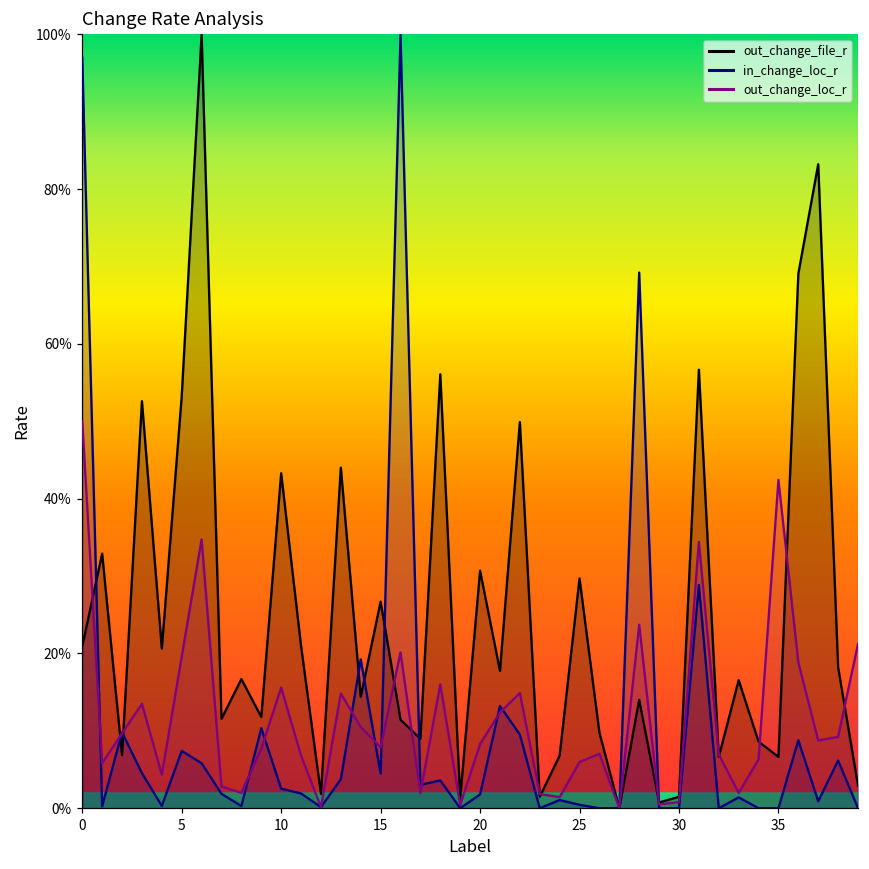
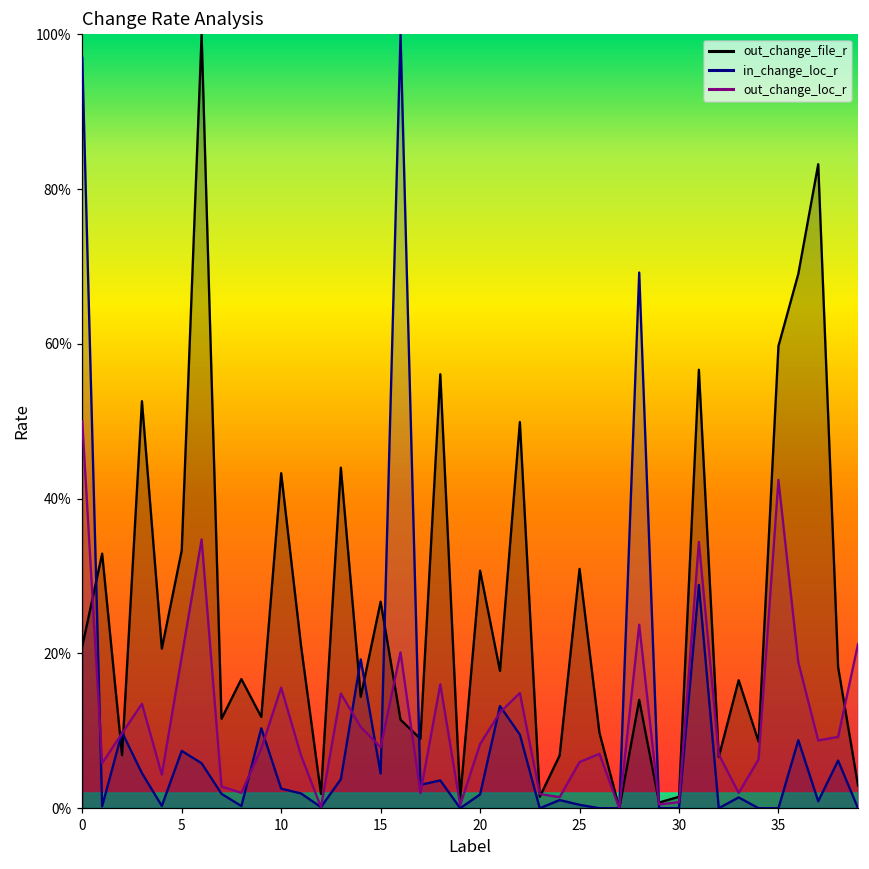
out_change_file_r, 5: 53% -> 33%
out_change_file_r, 25: 30% -> 31%
out_change_file_r, 35: 7% -> 60%
